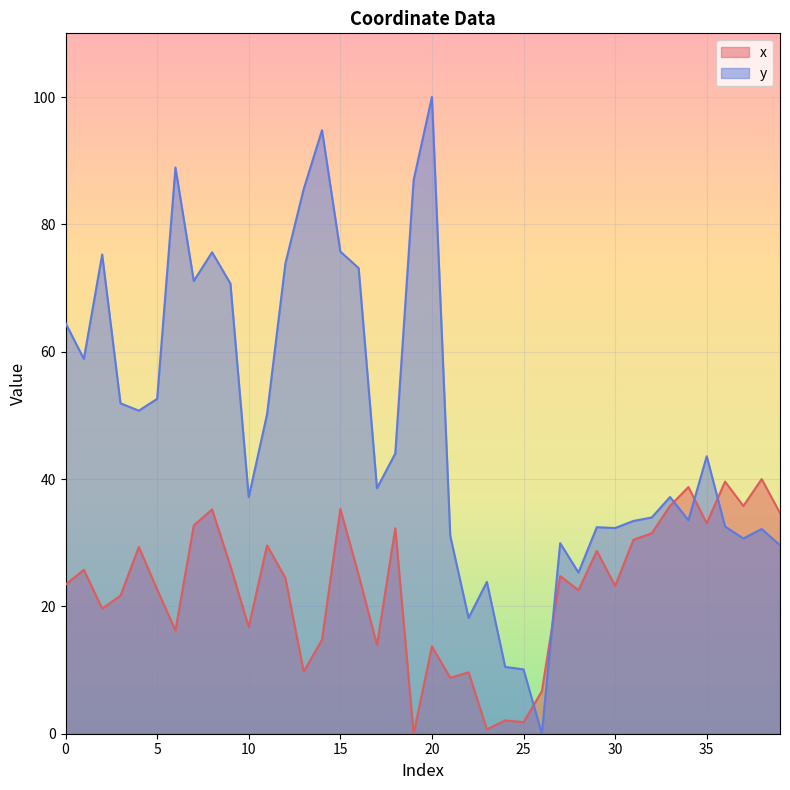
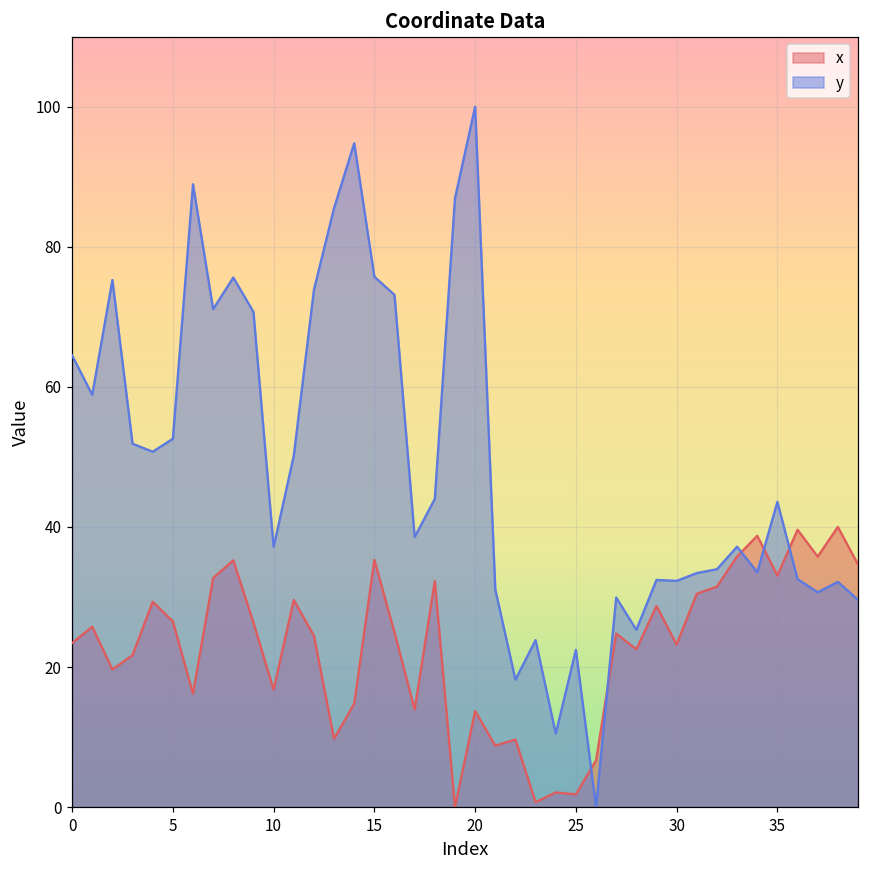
x, 5: 23 -> 27
y, 25: 10 -> 22
